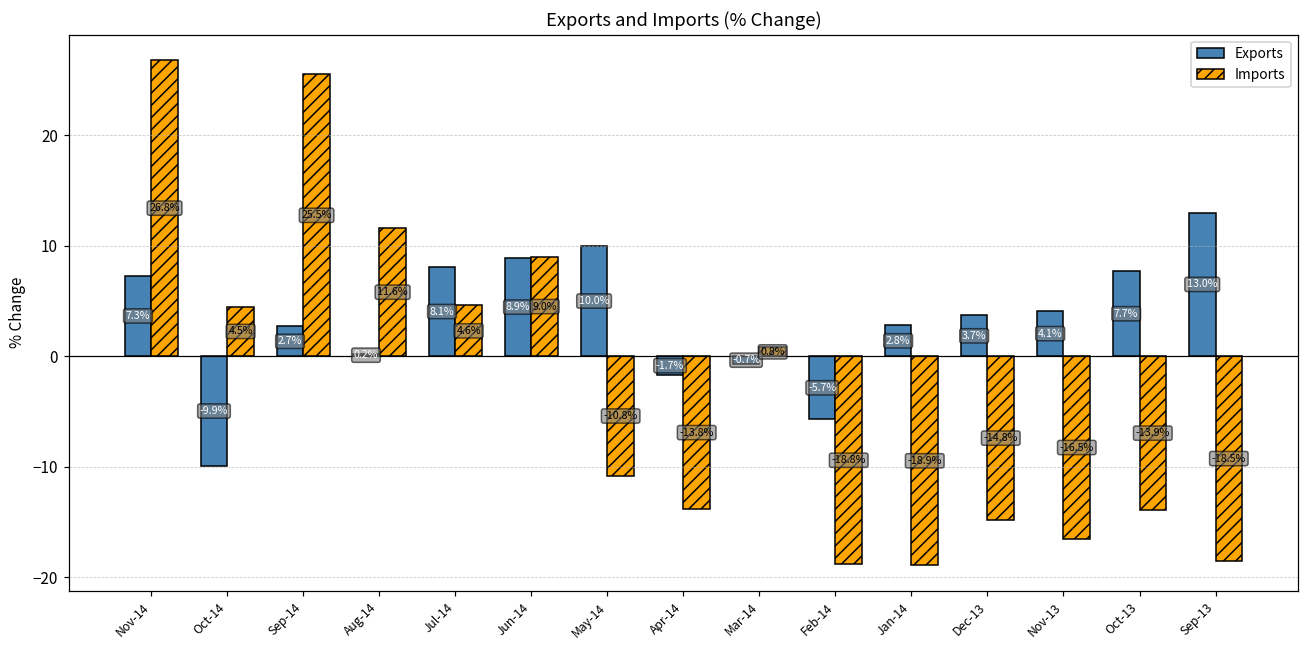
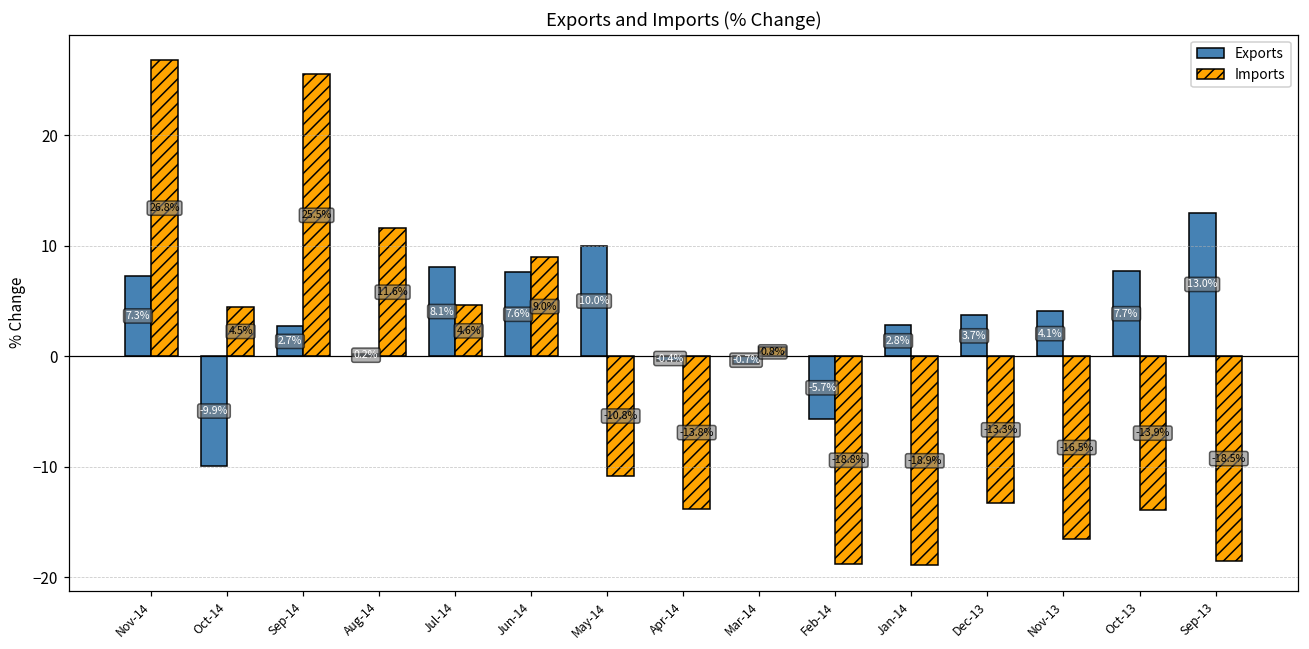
Exports, Jun-14: 8.9% -> 7.6%
Exports, Apr-14: -1.7% -> -0.4%
Imports, Dec-13: -14.8% -> -13.3%
